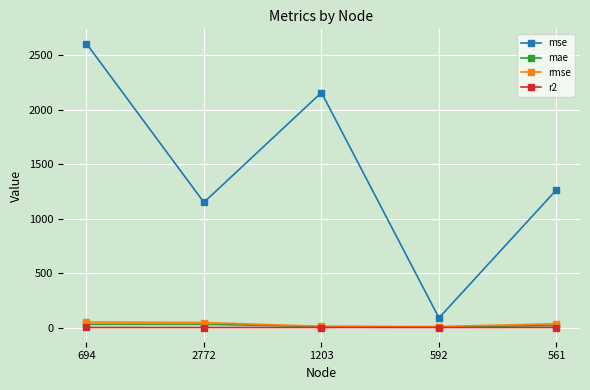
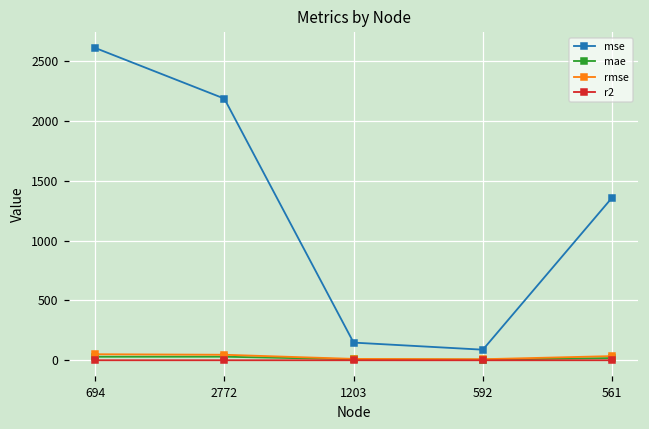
mse, 2772: 1150 -> 2190
mse, 1203: 2160 -> 150
mse, 561: 1270 -> 1360
